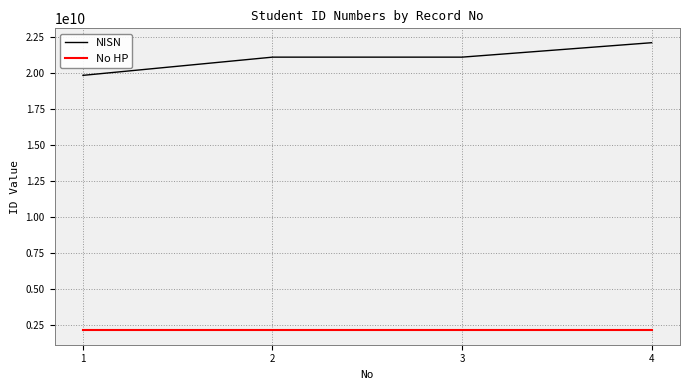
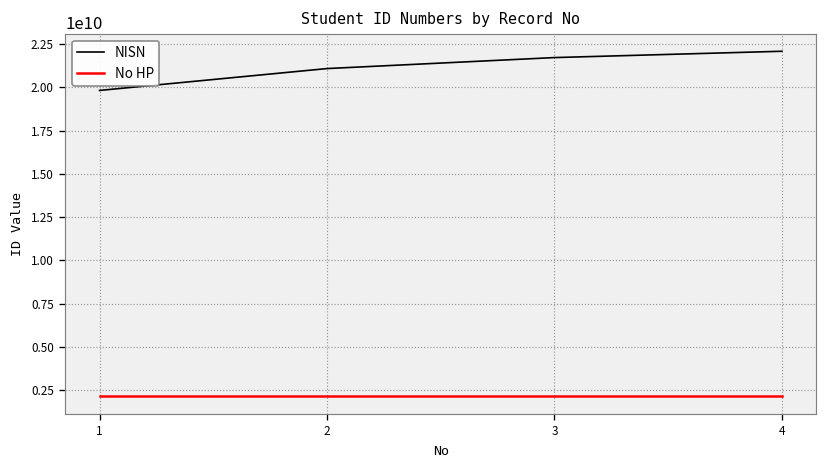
NISN, 3: 21100000000 -> 21700000000
